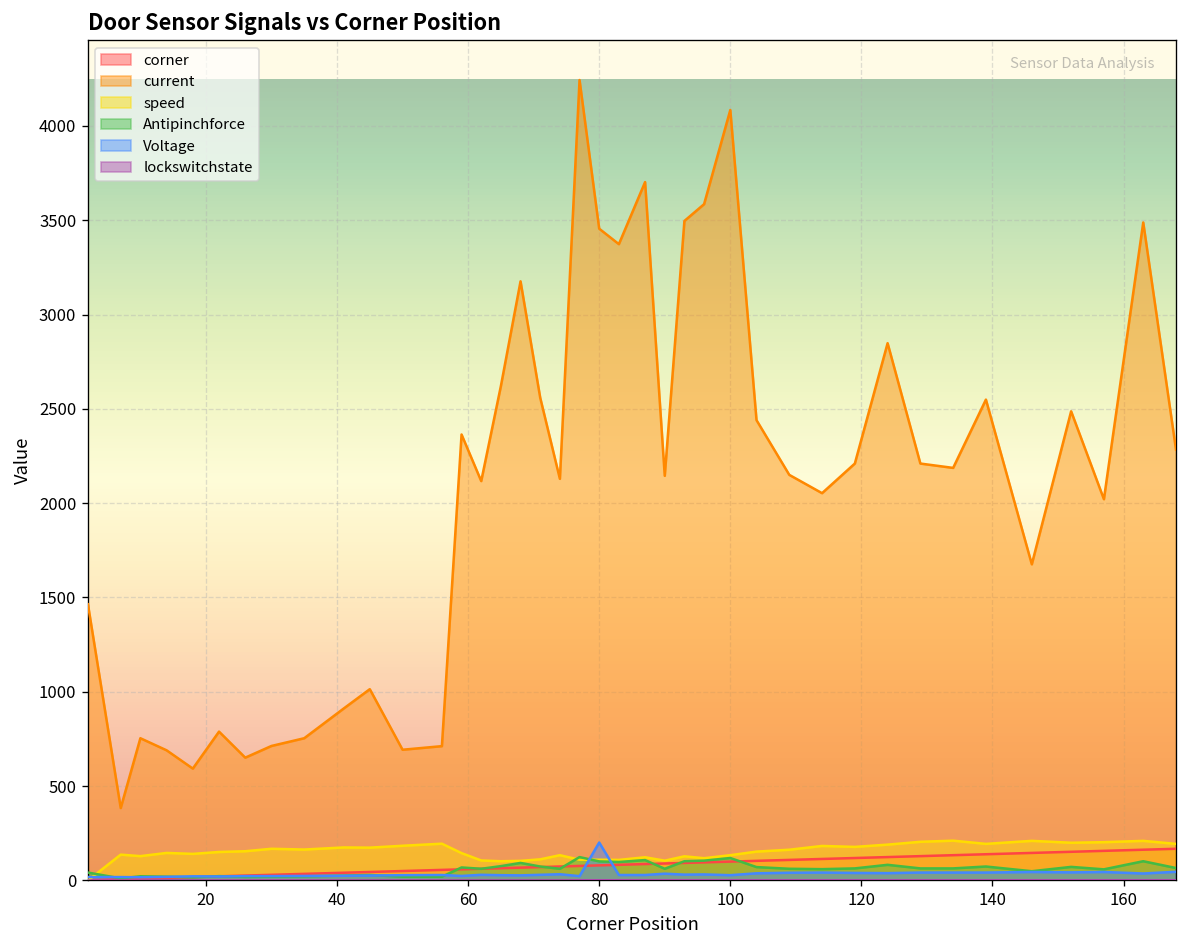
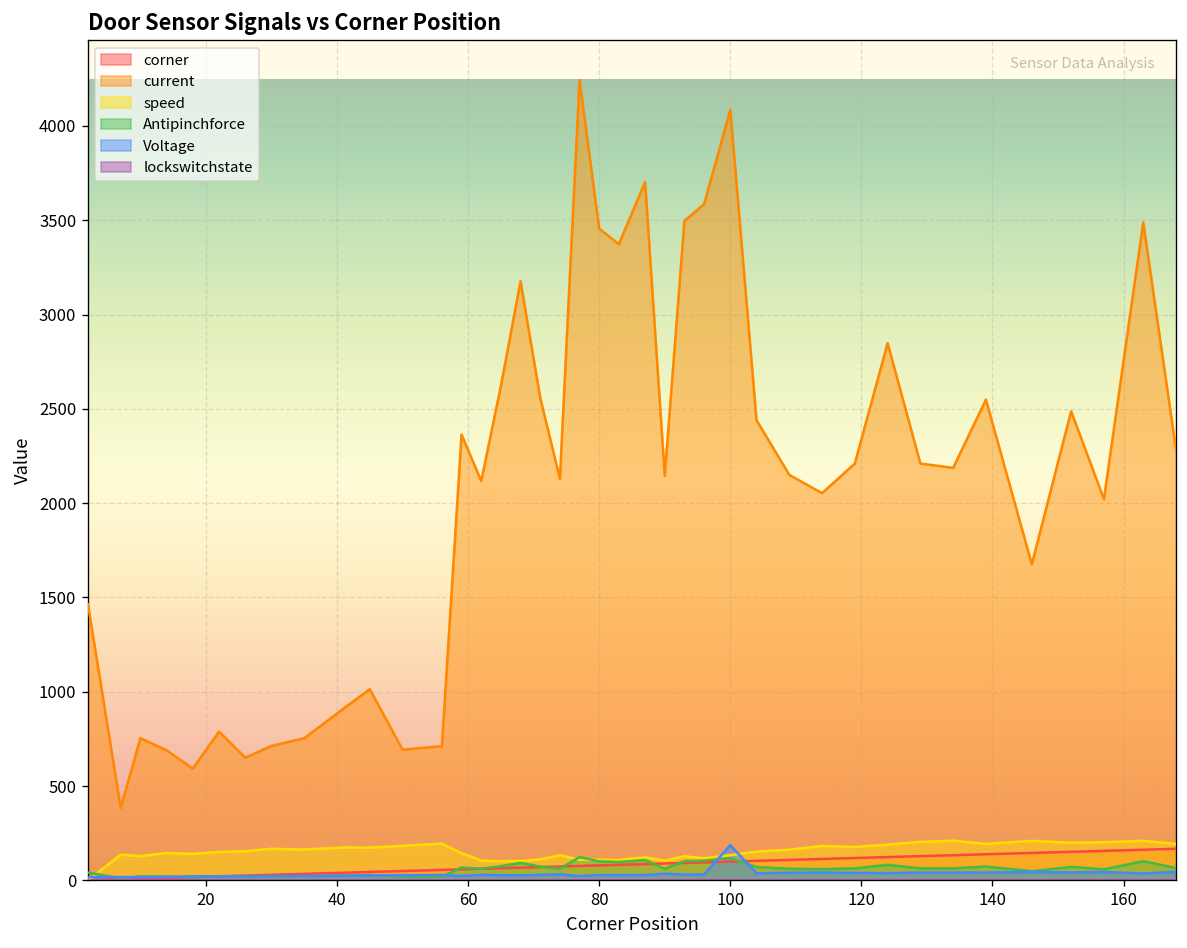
Voltage, 80: 200 -> 30
Voltage, 100: 30 -> 190
